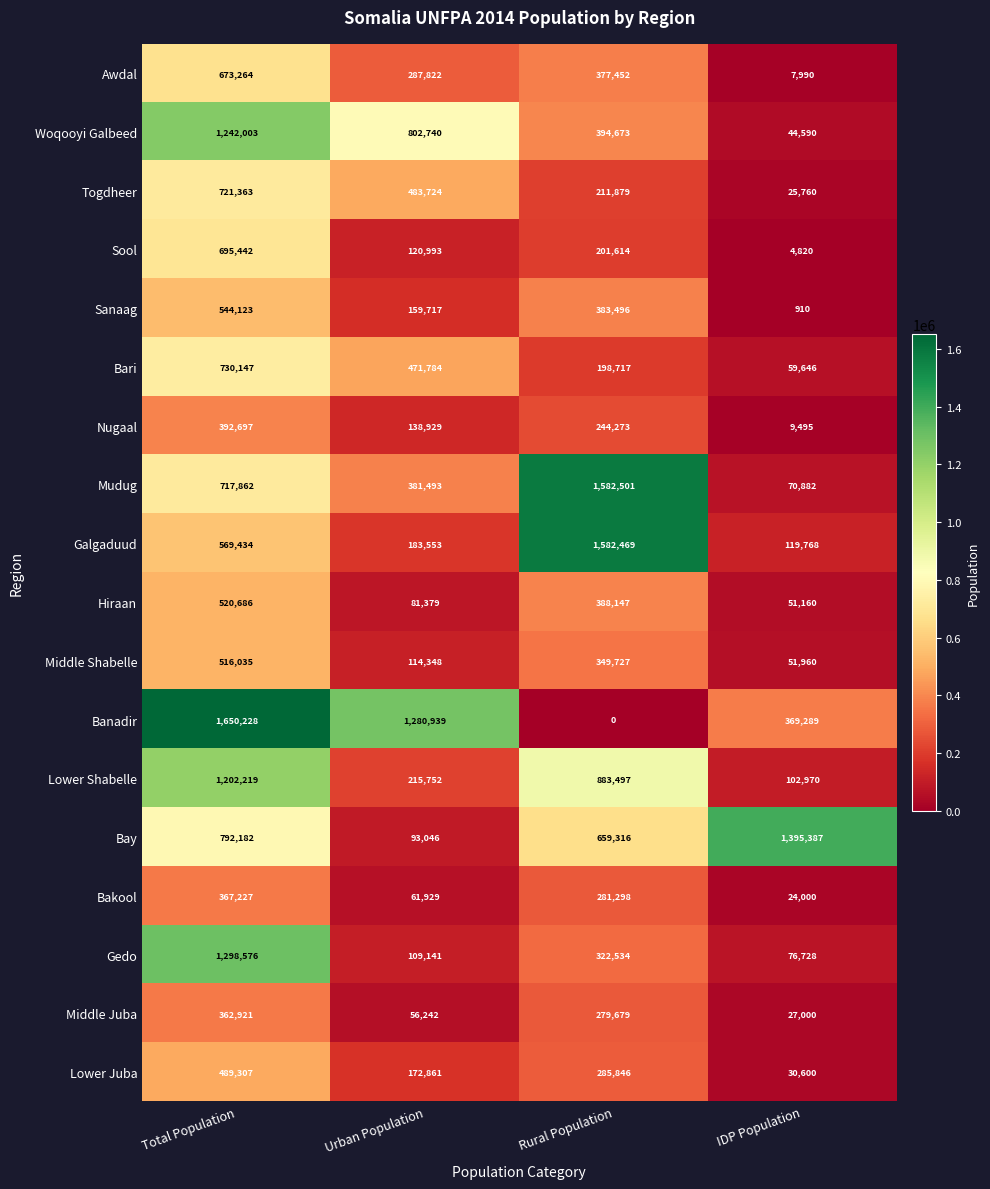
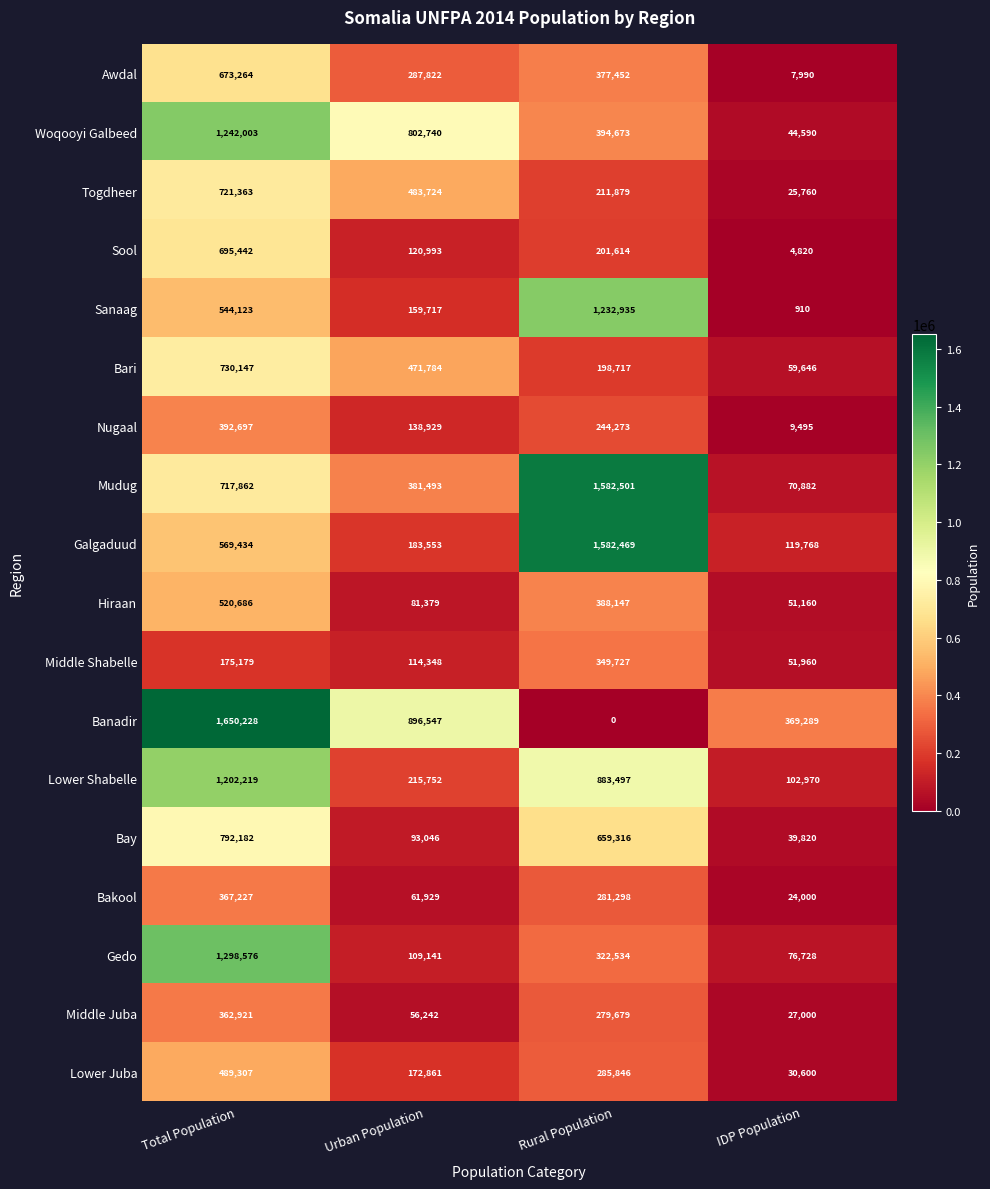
Sanaag, Rural Population: 383,496 -> 1,232,935
Middle Shabelle, Total Population: 516,035 -> 175,179
Banadir, Urban Population: 1,280,939 -> 896,547
Bay, IDP Population: 1,395,387 -> 39,820
